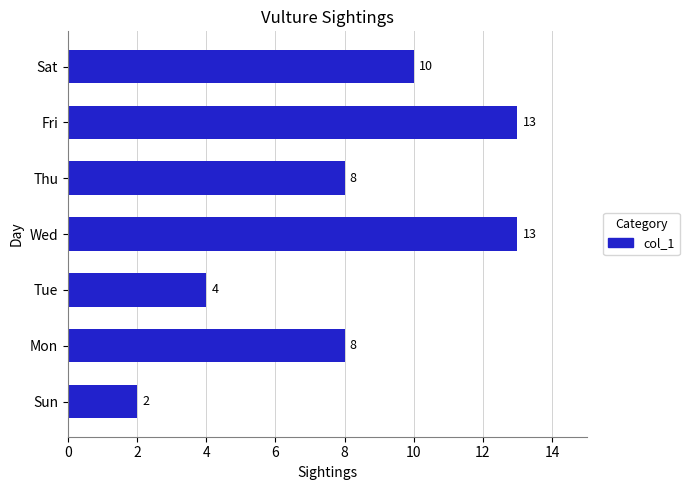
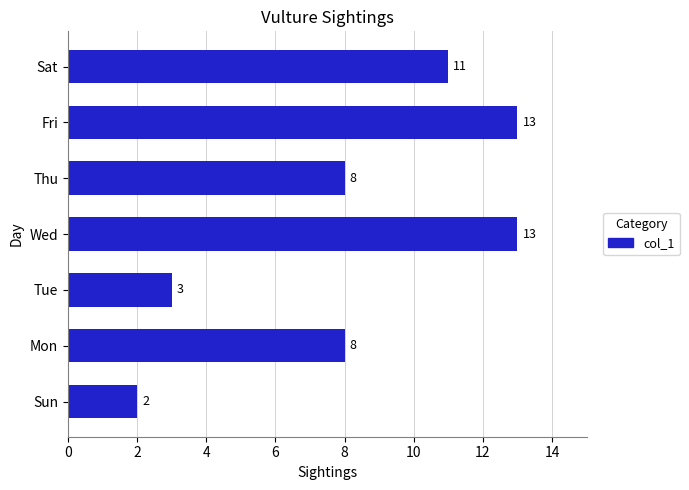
Sat: 10 -> 11
Tue: 4 -> 3
